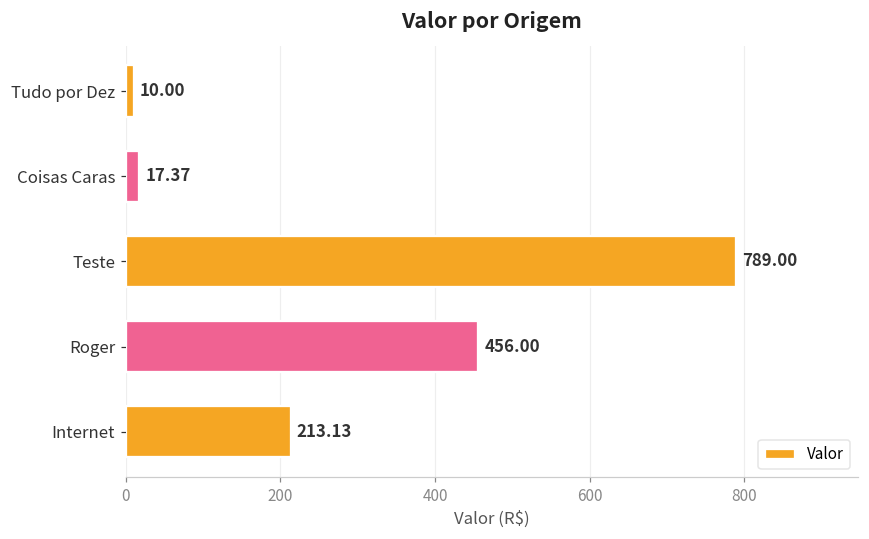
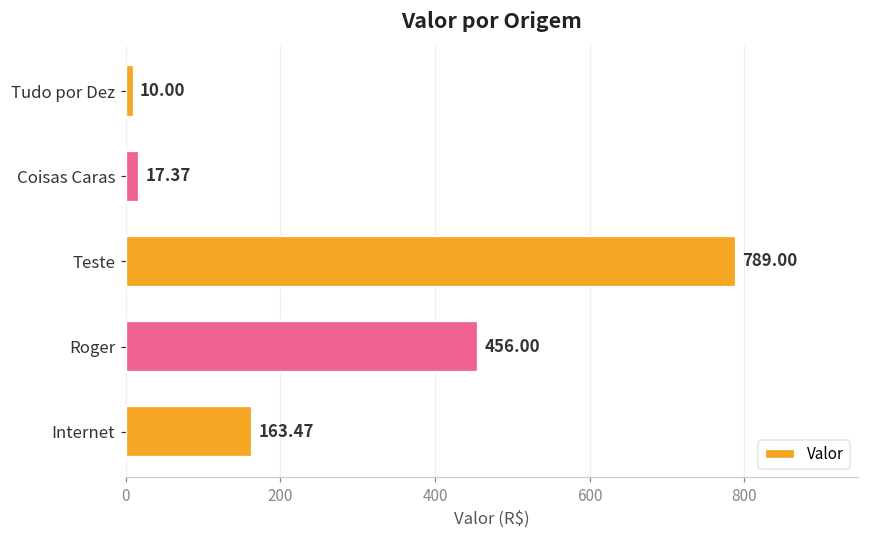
Internet: 213.13 -> 163.47
